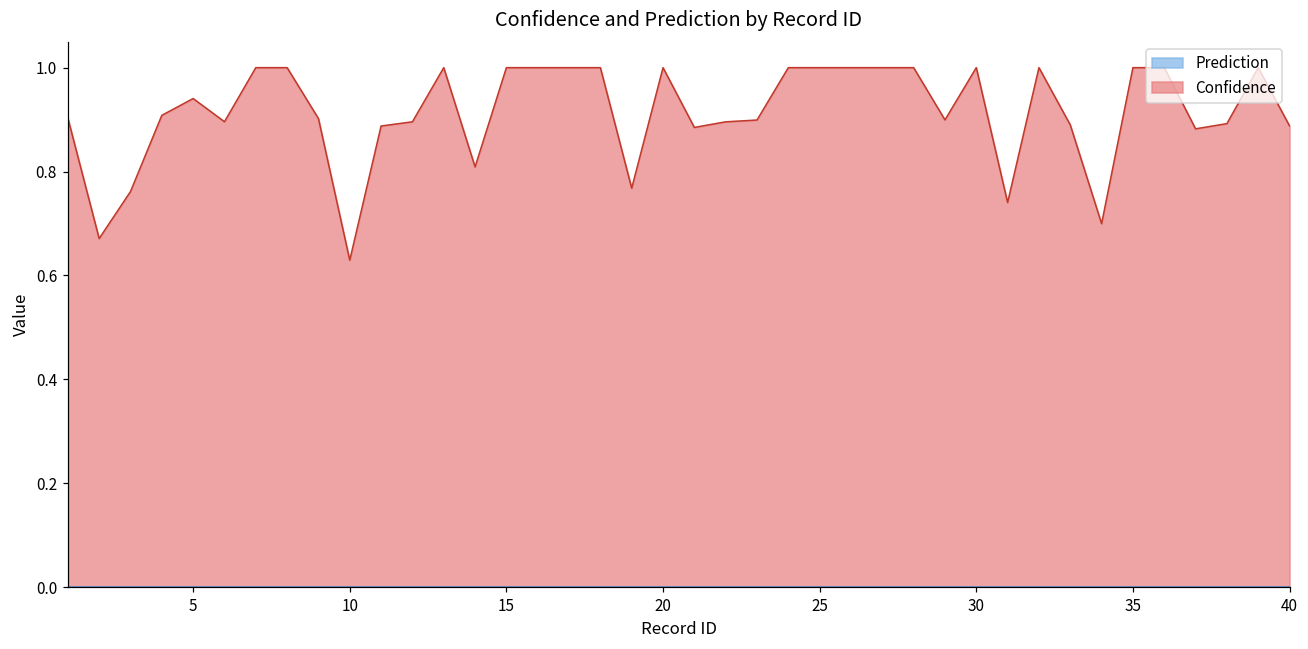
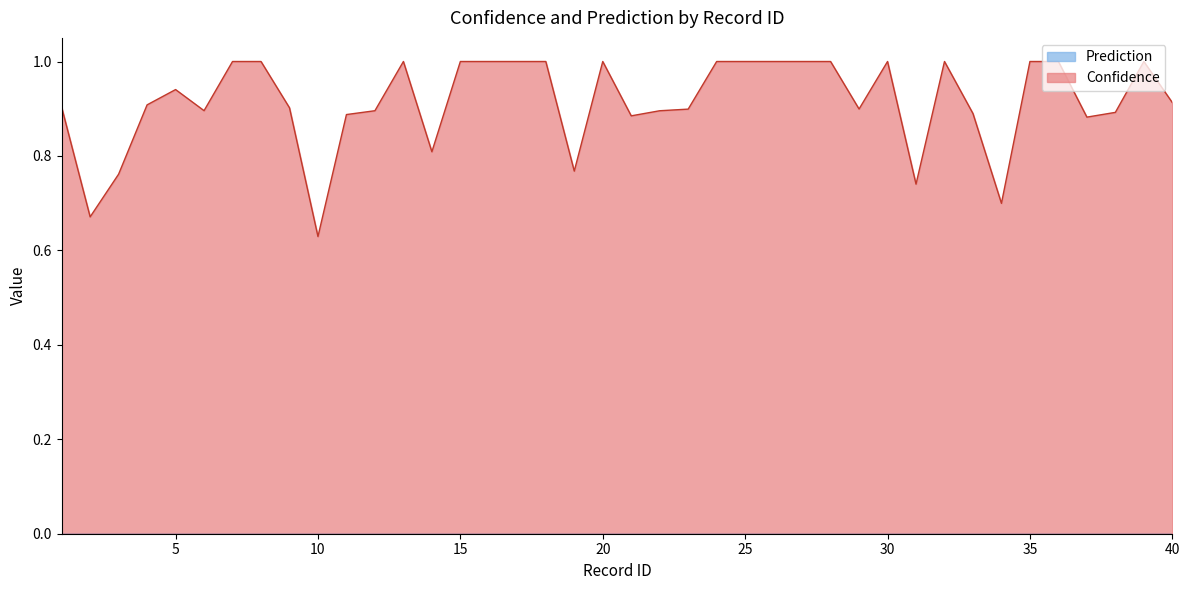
Confidence, 40: 0.89 -> 0.91
